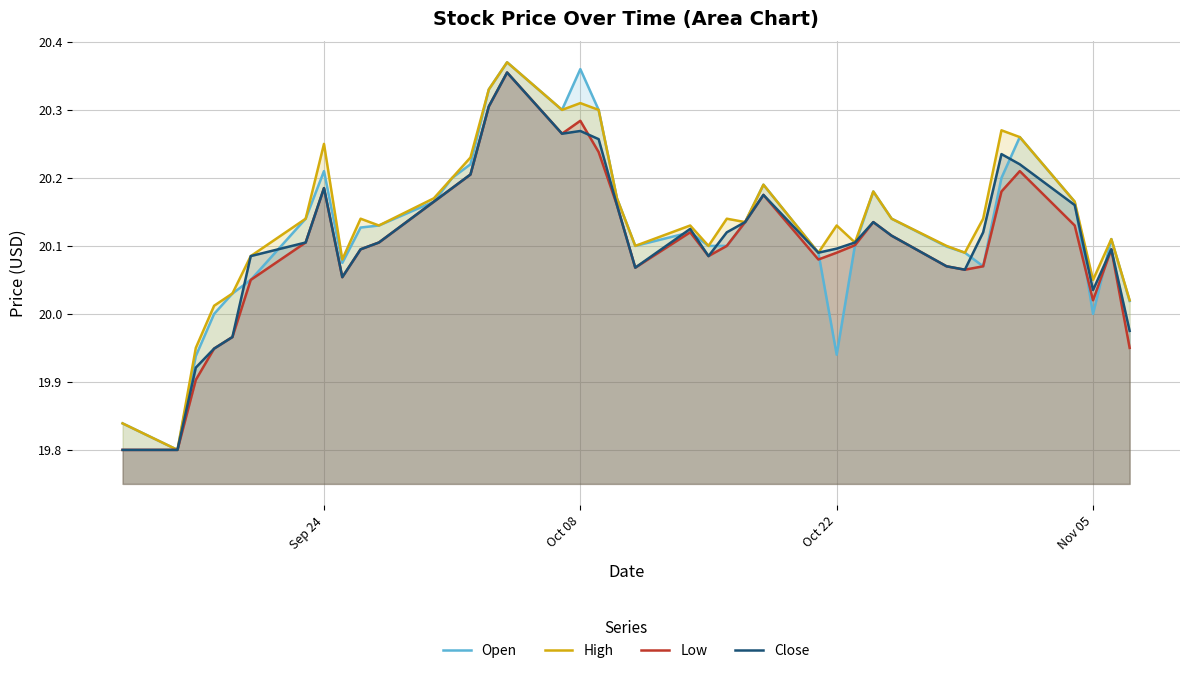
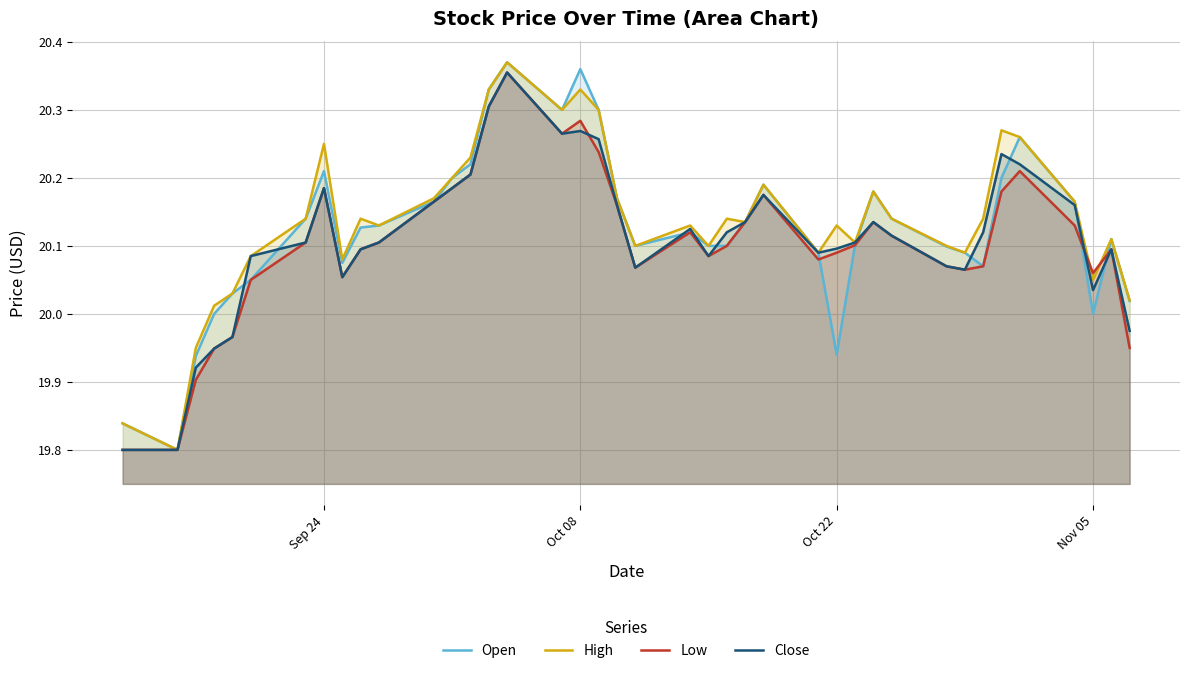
High, Oct 08: 20.31 -> 20.33
Low, Nov 05: 20.02 -> 20.06
